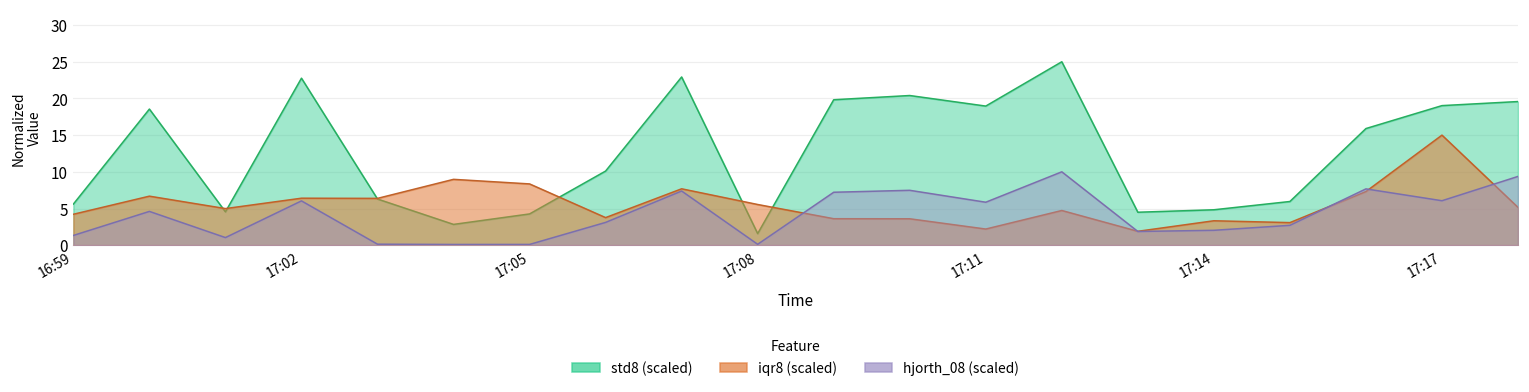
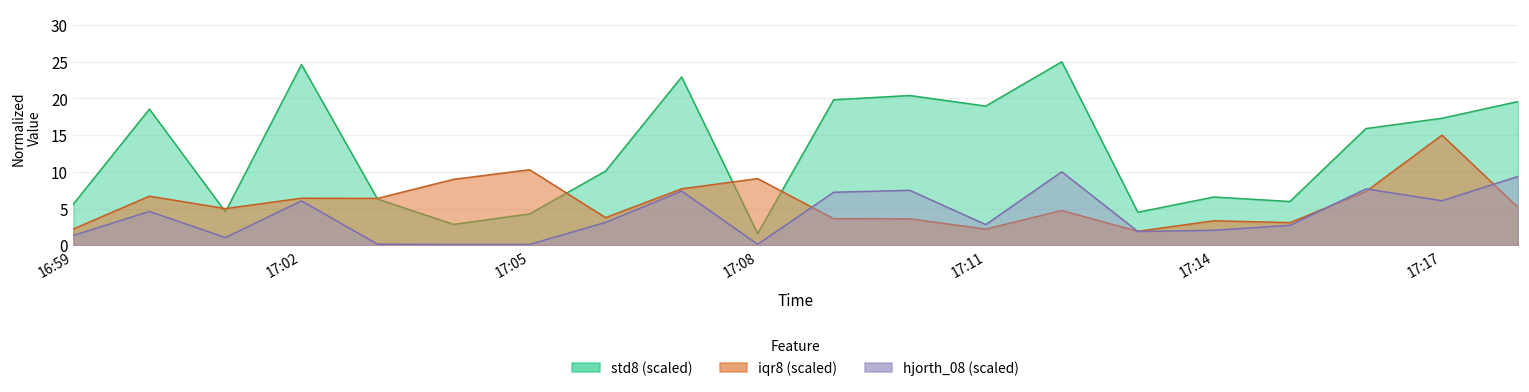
iqr8 (scaled), 16:59: 4 -> 2
std8 (scaled), 17:02: 23 -> 25
iqr8 (scaled), 17:05: 8 -> 10
iqr8 (scaled), 17:08: 6 -> 9
hjorth_08 (scaled), 17:11: 6 -> 3
std8 (scaled), 17:14: 5 -> 7
std8 (scaled), 17:17: 19 -> 17
